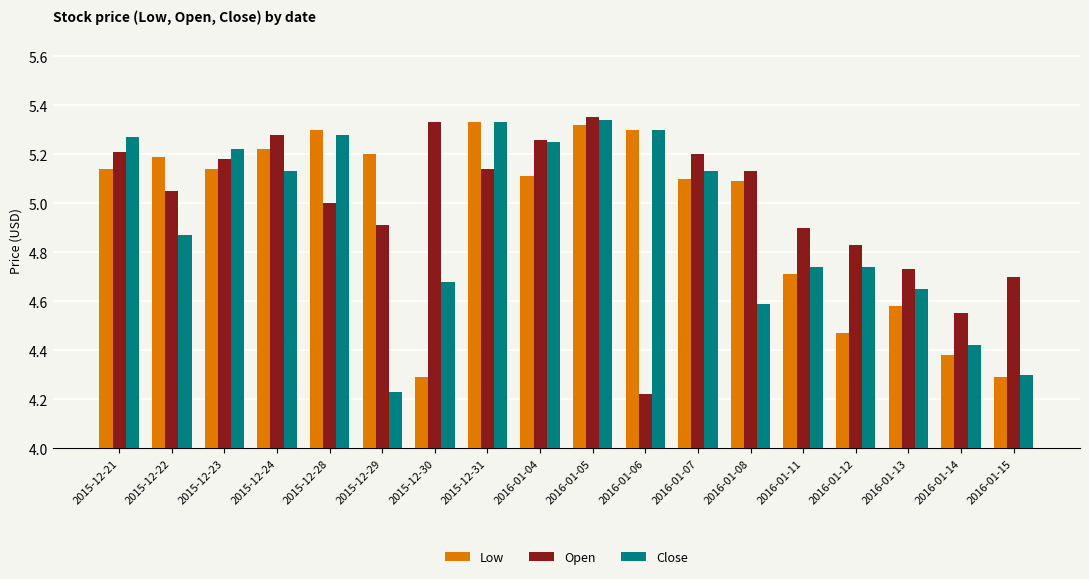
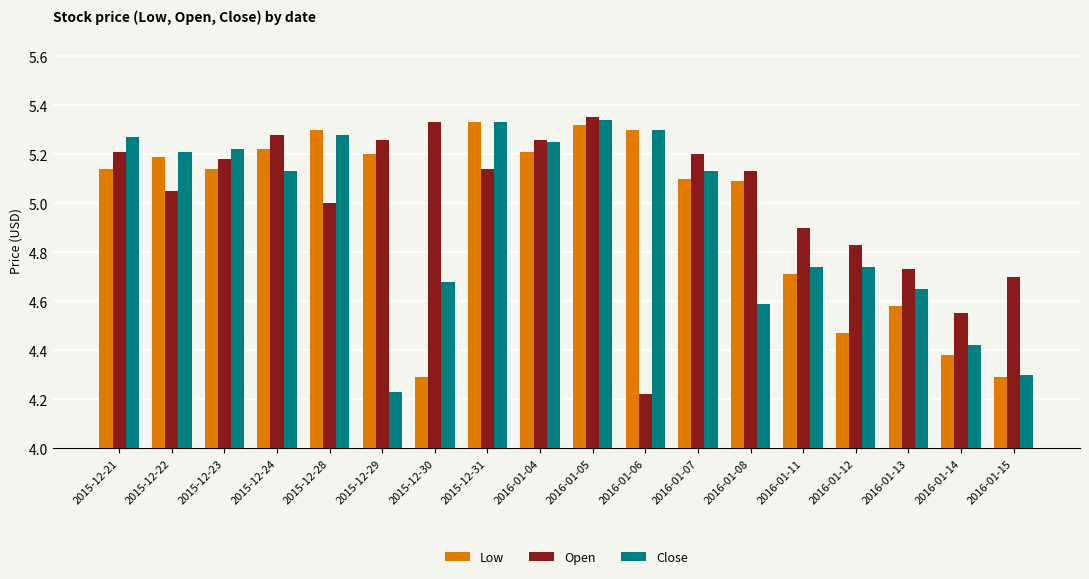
Close, 2015-12-22: 4.87 -> 5.21
Open, 2015-12-29: 4.91 -> 5.26
Low, 2016-01-04: 5.11 -> 5.21
